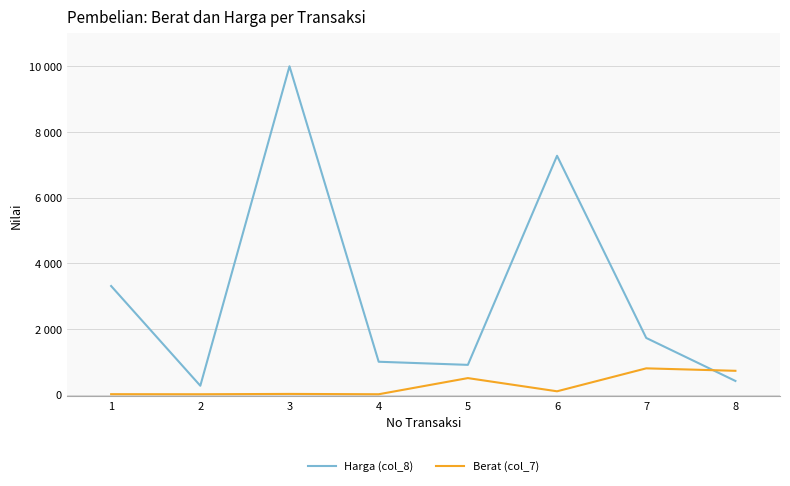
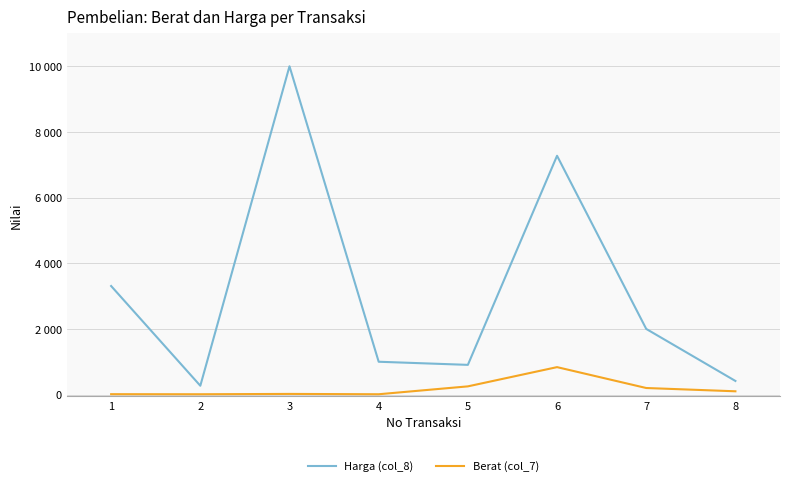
Berat (col_7), 5: 500 -> 300
Berat (col_7), 6: 100 -> 800
Harga (col_8), 7: 1700 -> 2000
Berat (col_7), 7: 800 -> 200
Berat (col_7), 8: 700 -> 100
